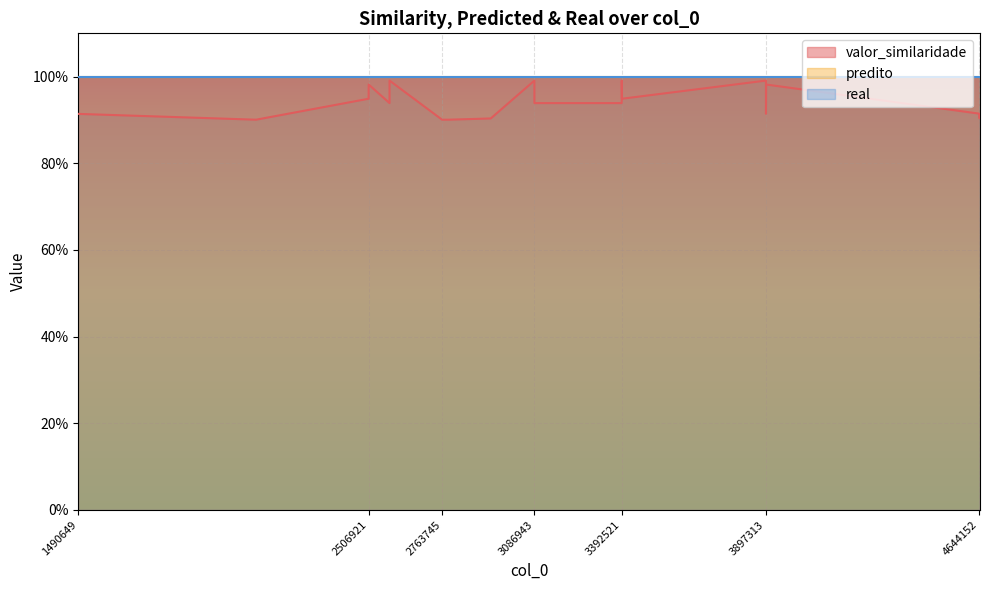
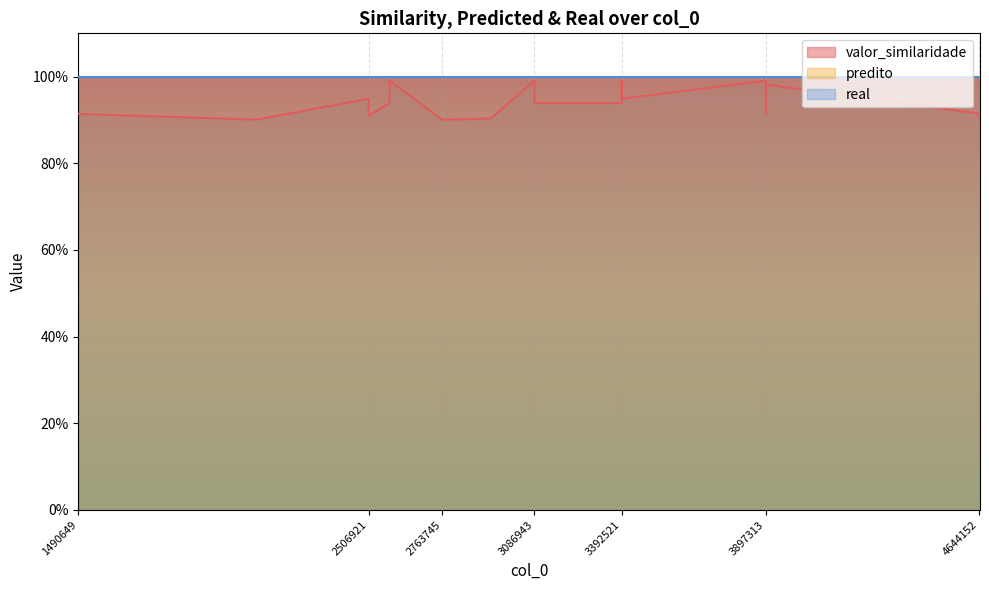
valor_similaridade, 2506921: 98% -> 91%
